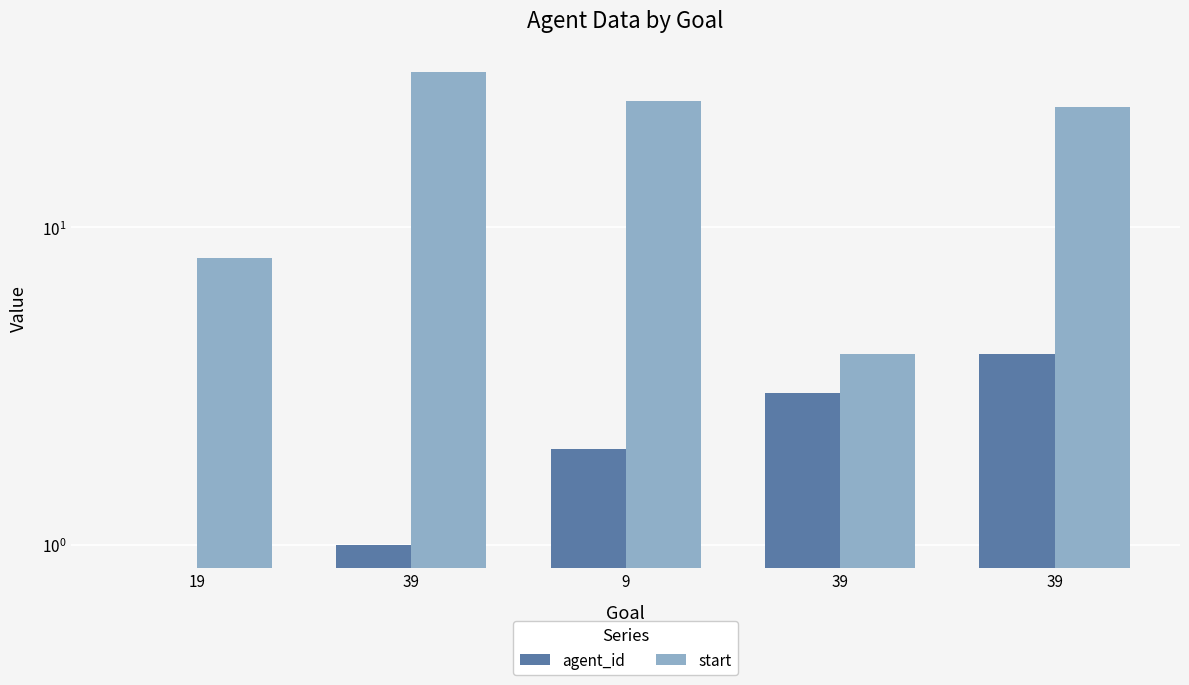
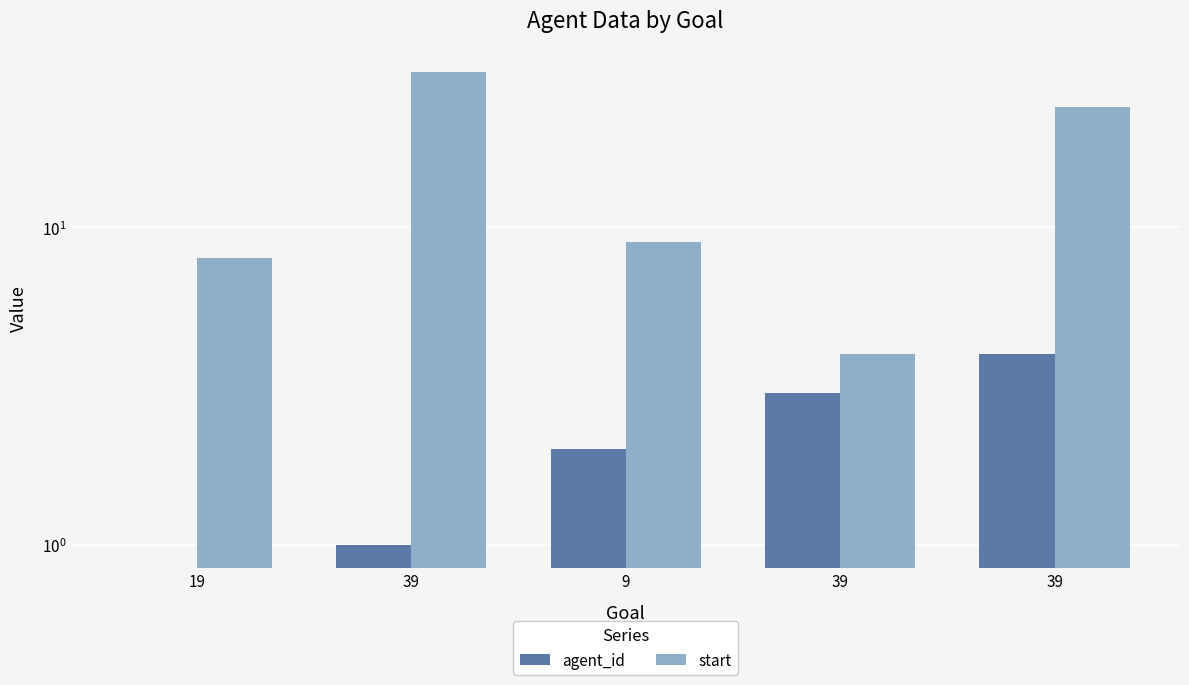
start, 9: 25 -> 9
